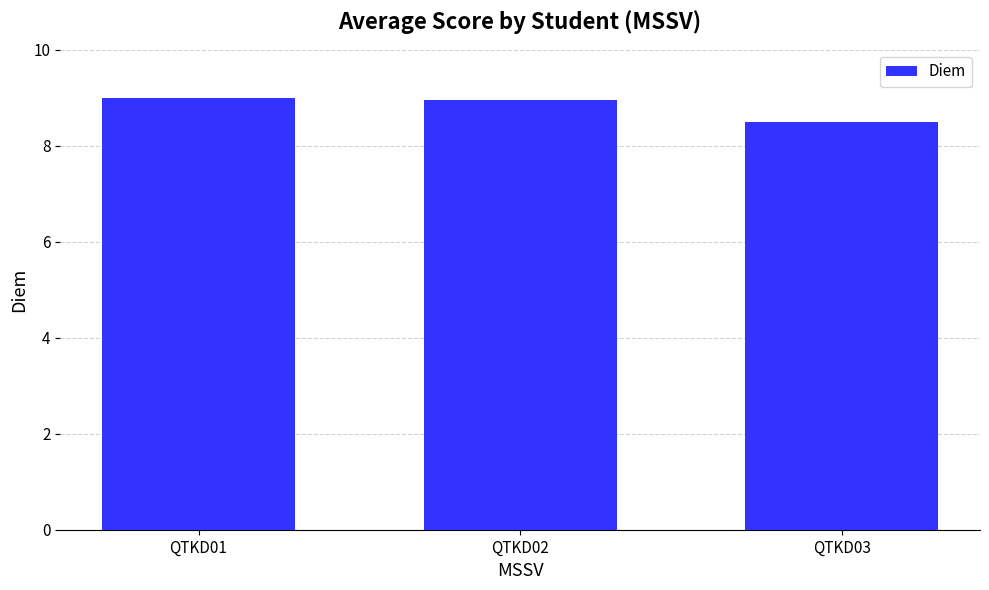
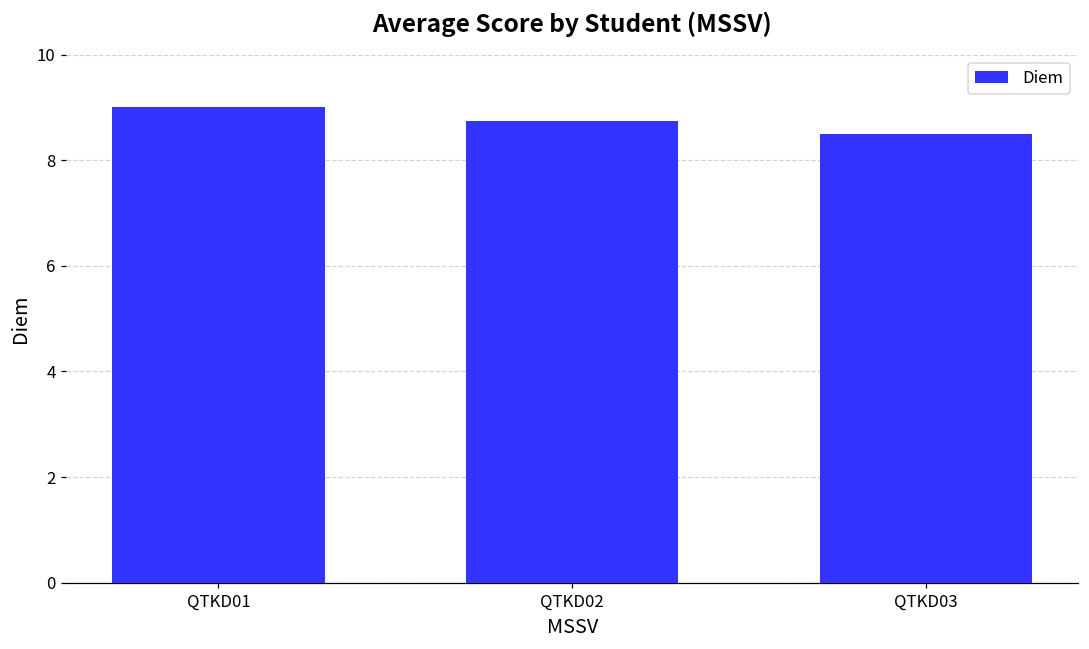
QTKD02: 9.0 -> 8.8
